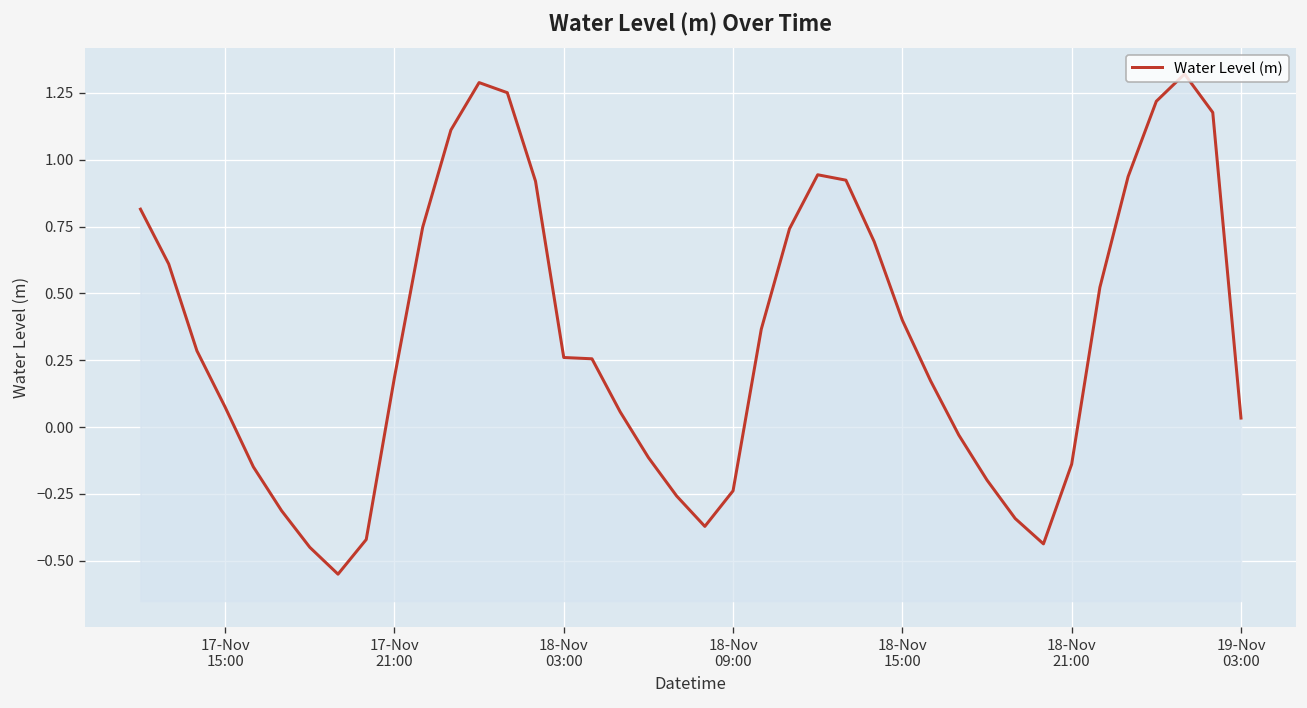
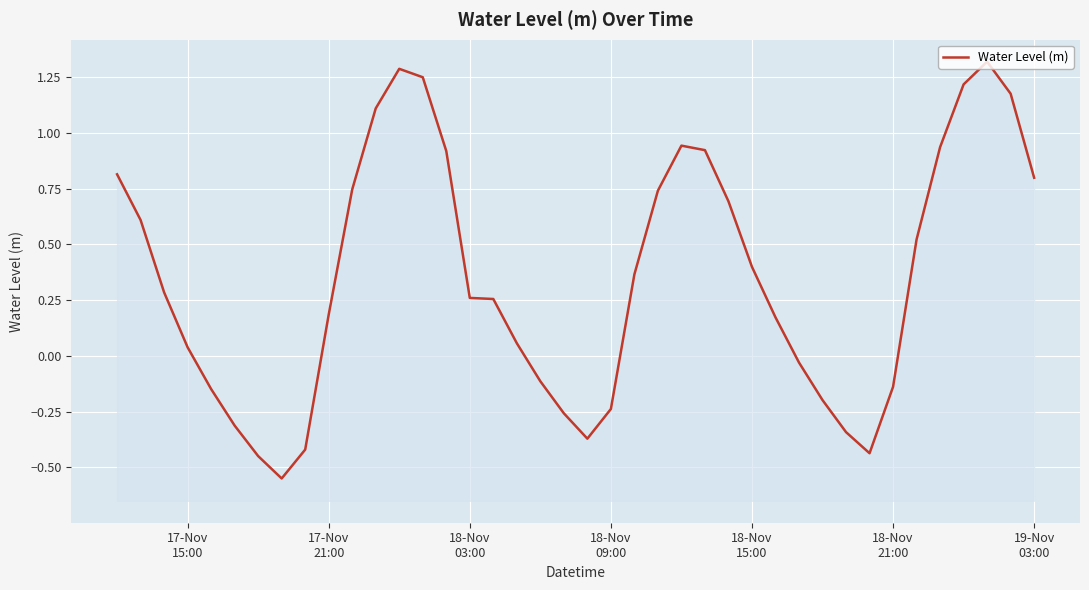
17-Nov 15:00: 0.07 -> 0.04
19-Nov 03:00: 0.03 -> 0.80
